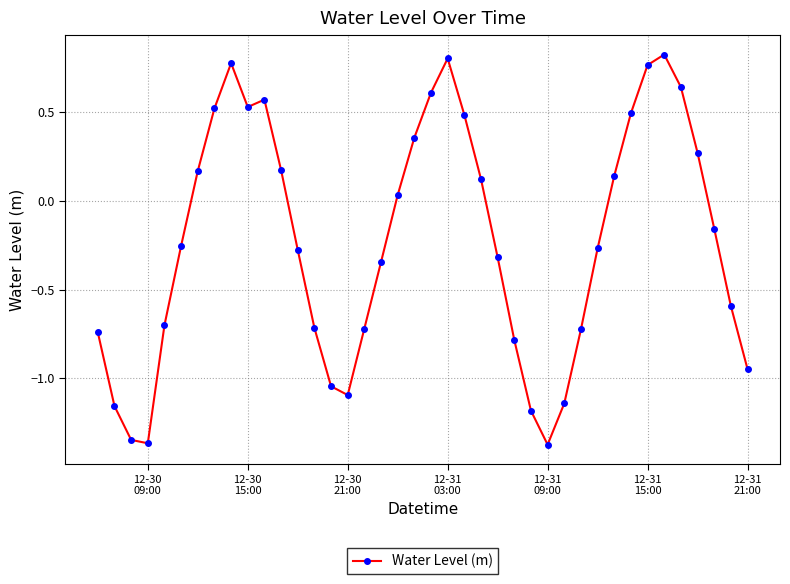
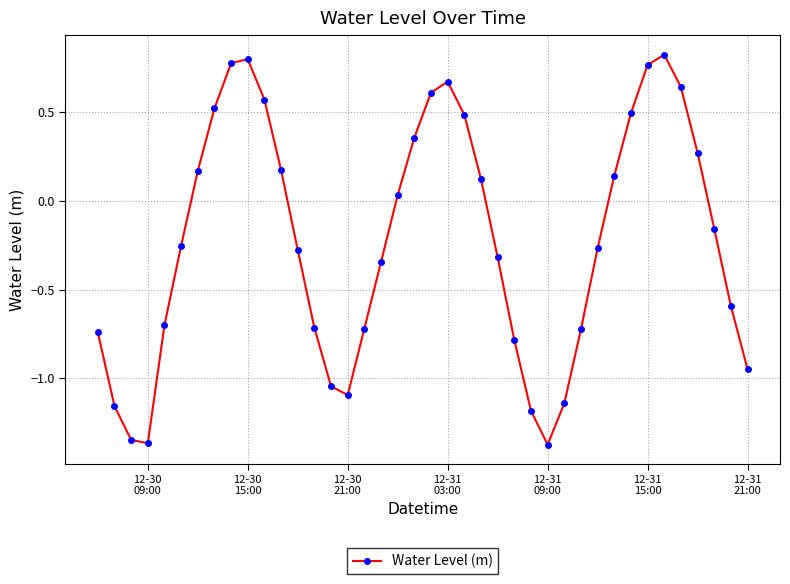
12-30 15:00: 0.53 -> 0.80
12-31 03:00: 0.80 -> 0.67
